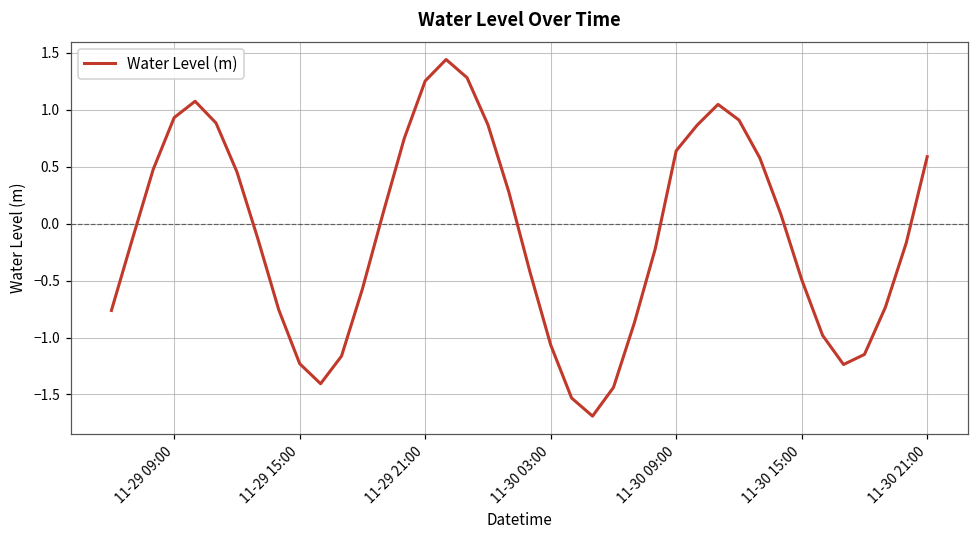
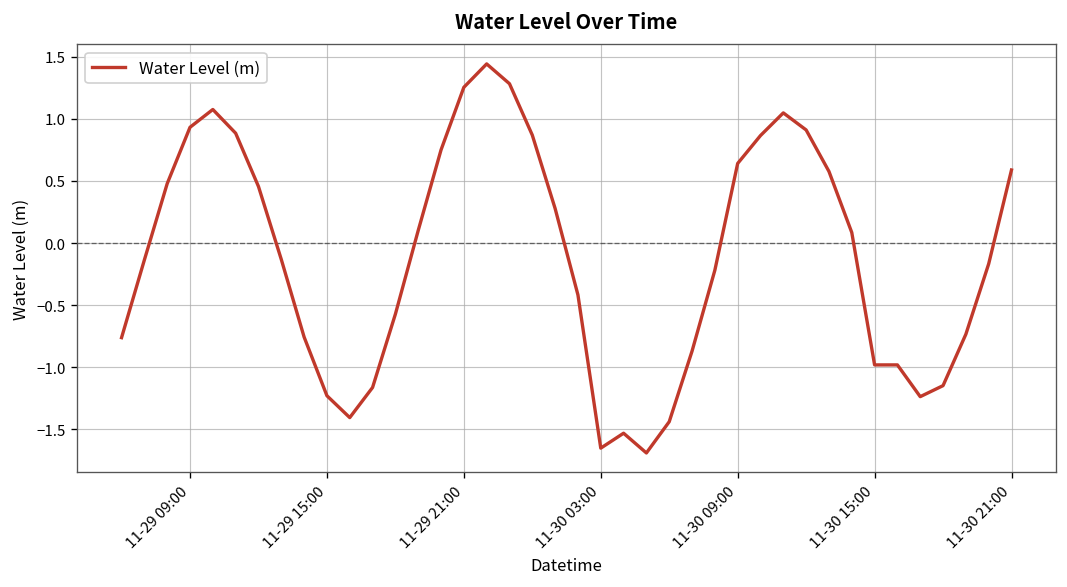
11-30 03:00: -1.06 -> -1.65
11-30 15:00: -0.49 -> -0.98
